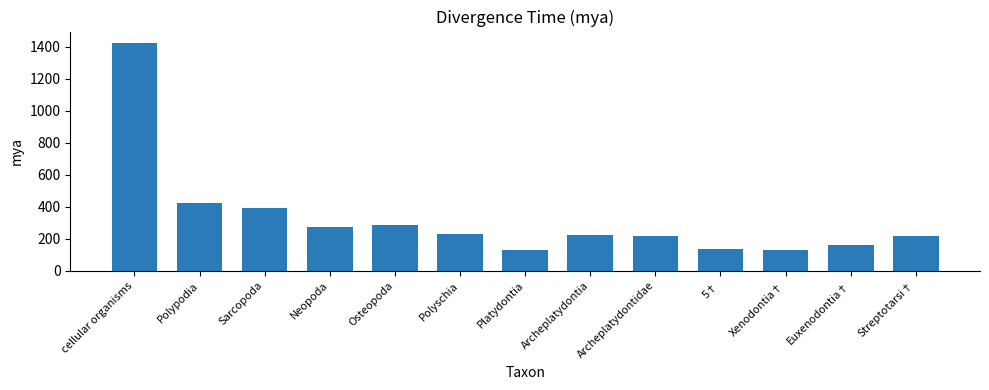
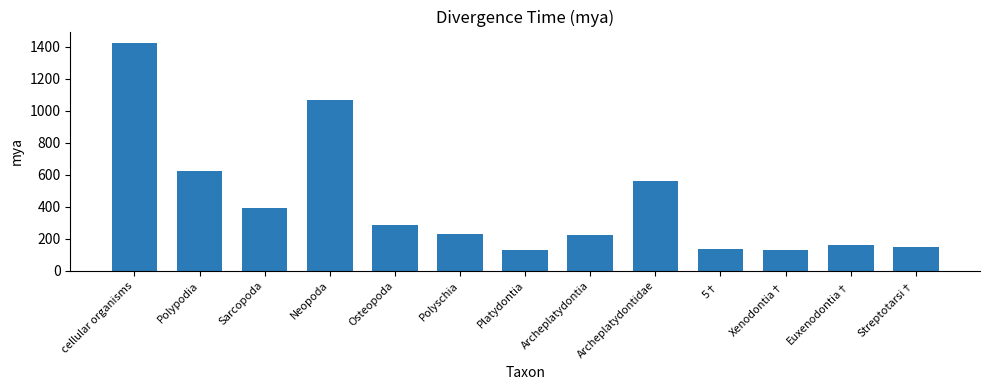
Polypodia: 420 -> 620
Neopoda: 270 -> 1070
Archeplatydontidae: 220 -> 560
Streptotarsi†: 220 -> 150
